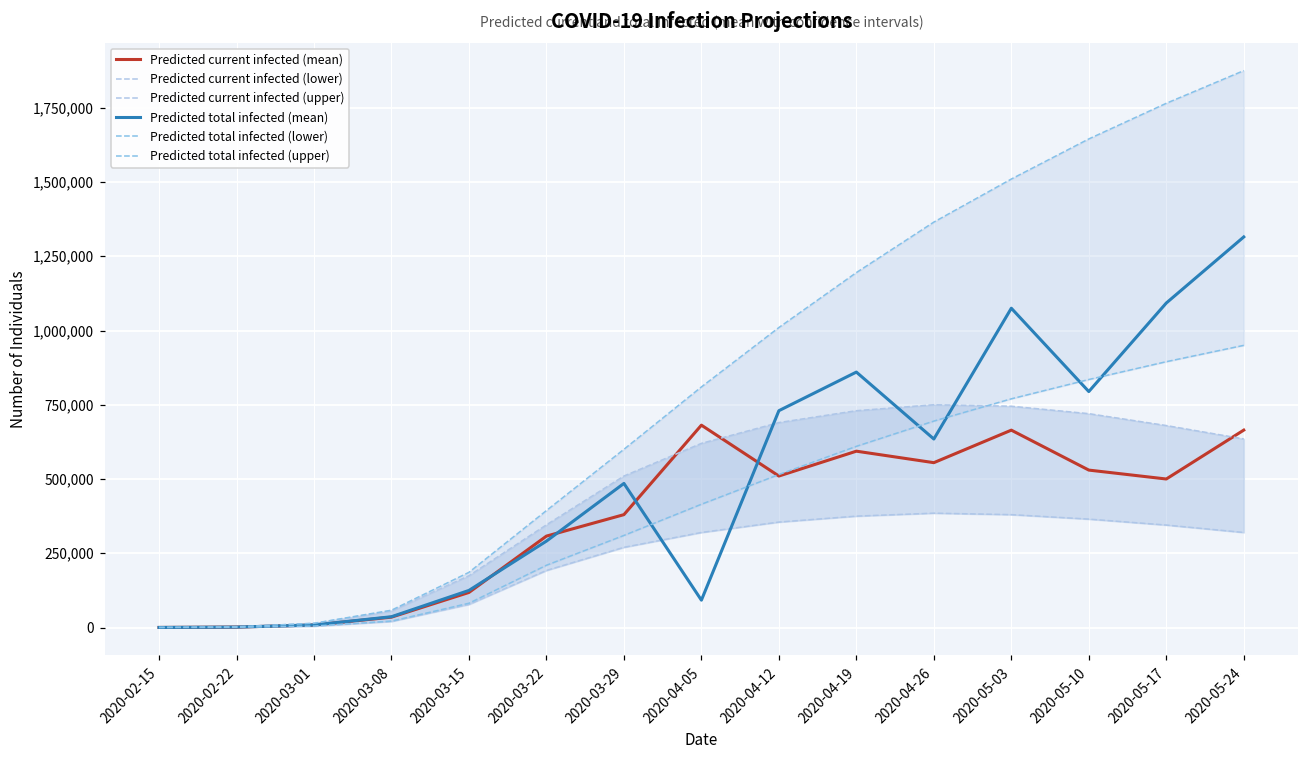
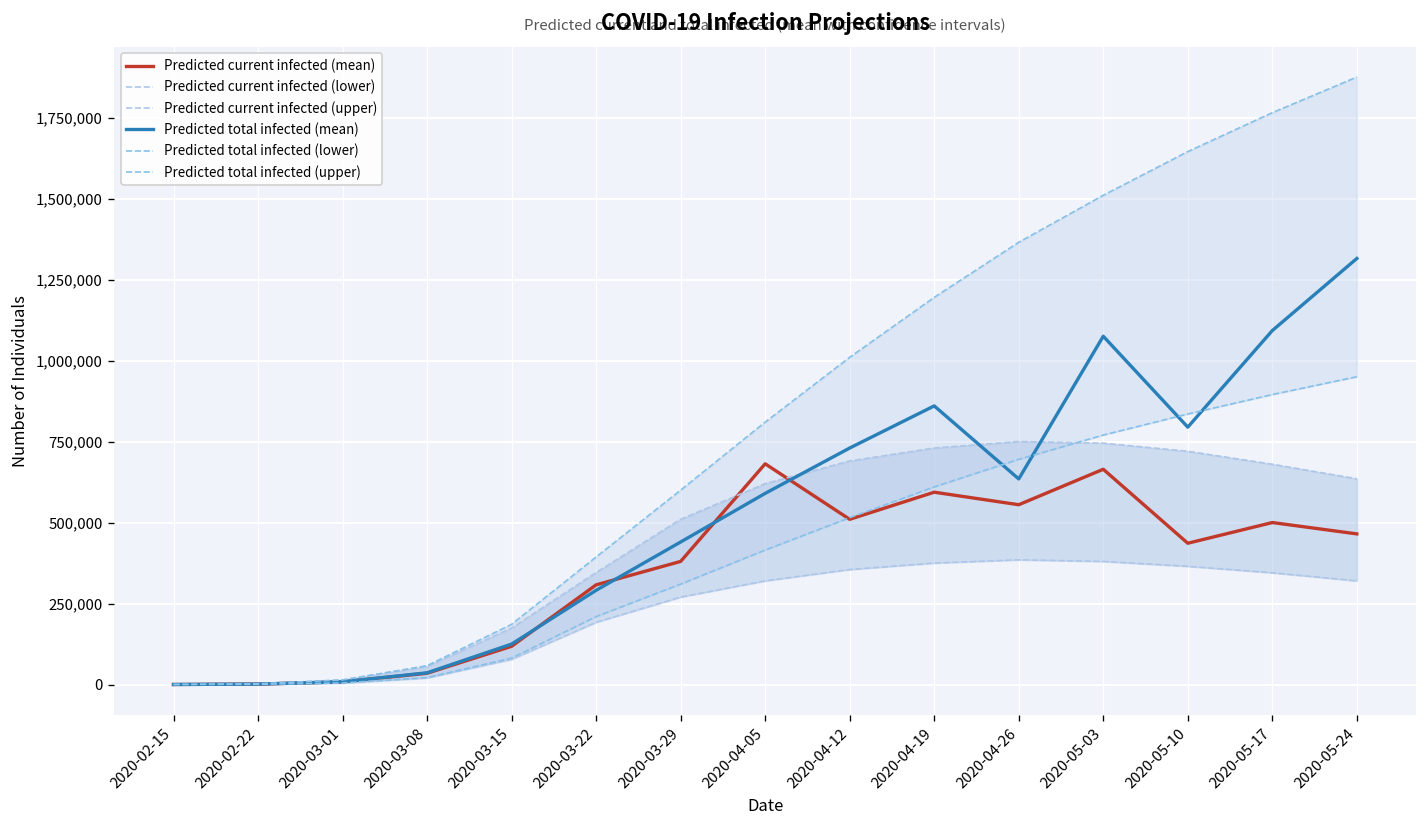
Predicted total infected (mean), 2020-03-29: 490,000 -> 440,000
Predicted total infected (mean), 2020-04-05: 90,000 -> 590,000
Predicted current infected (mean), 2020-05-10: 530,000 -> 440,000
Predicted current infected (mean), 2020-05-24: 660,000 -> 470,000
